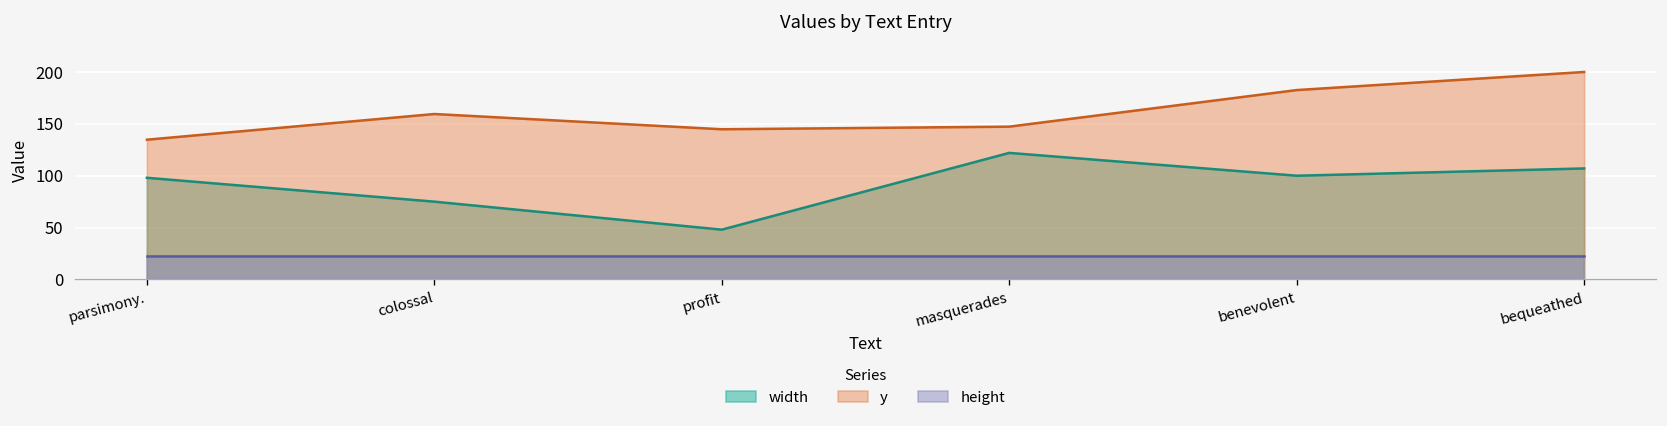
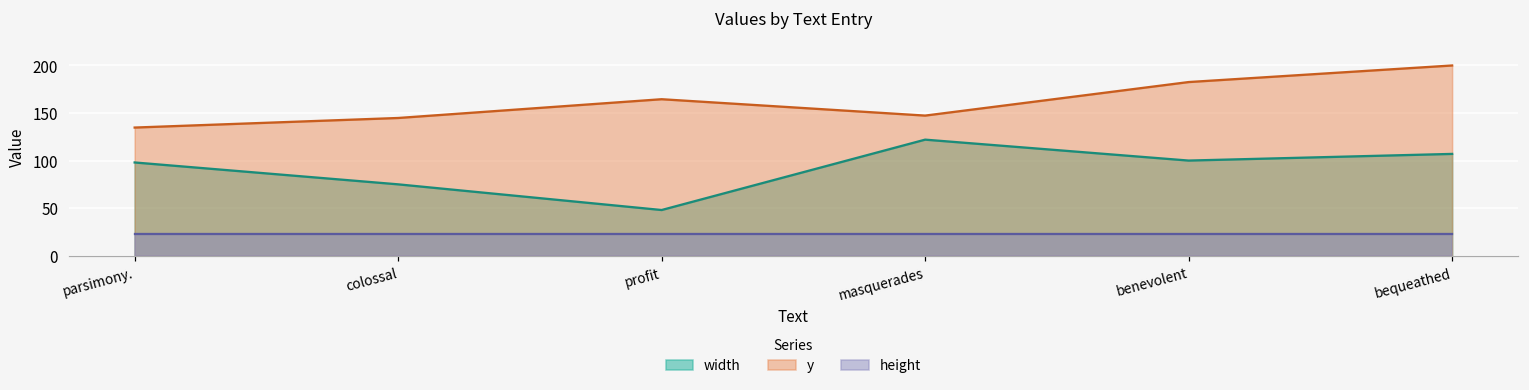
y, colossal: 160 -> 140
y, profit: 140 -> 160
